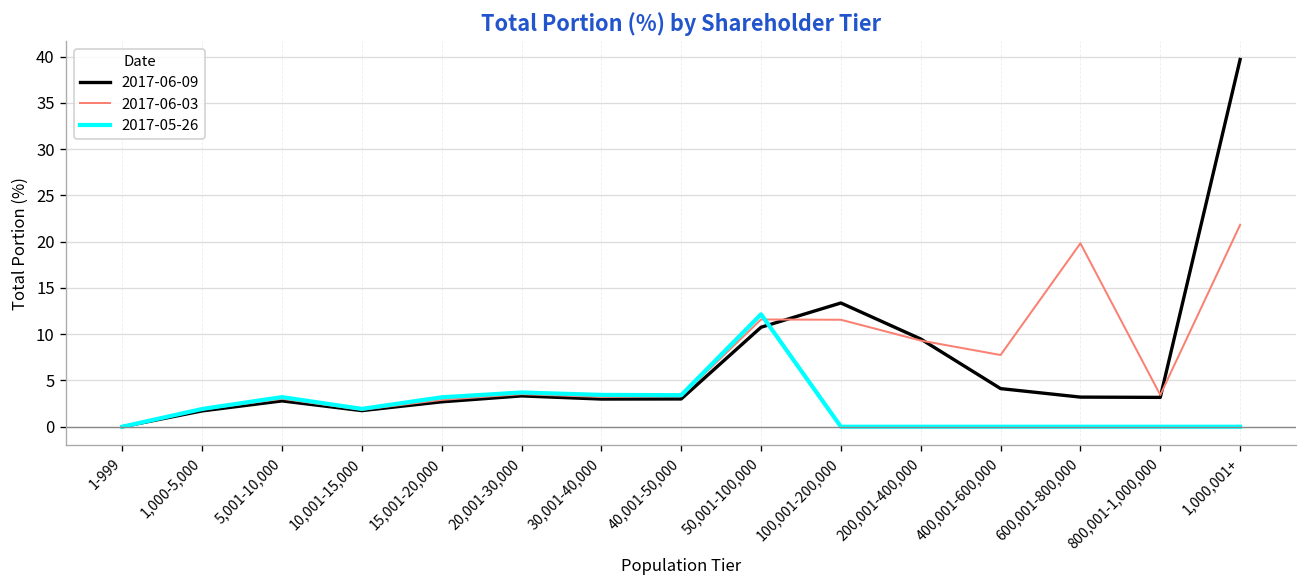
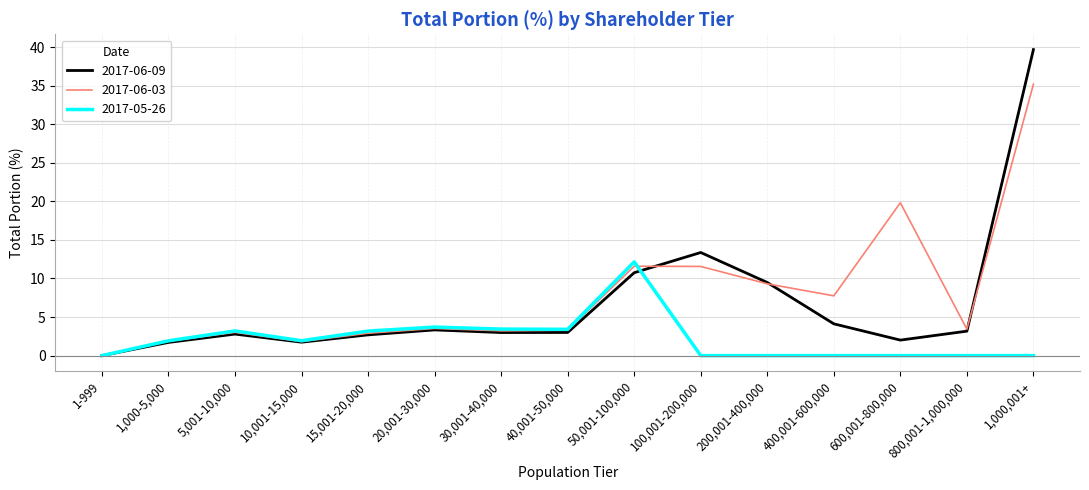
2017-06-09, 600,001-800,000: 3 -> 2
2017-06-03, 1,000,001+: 22 -> 35
